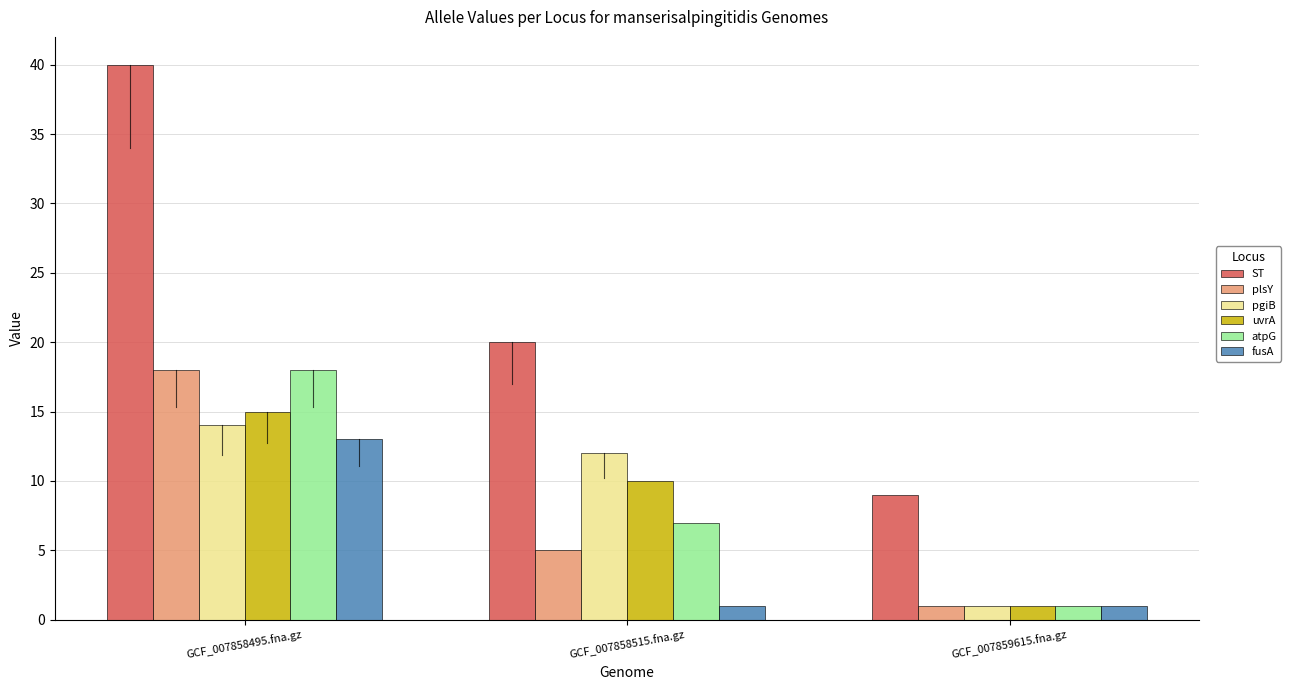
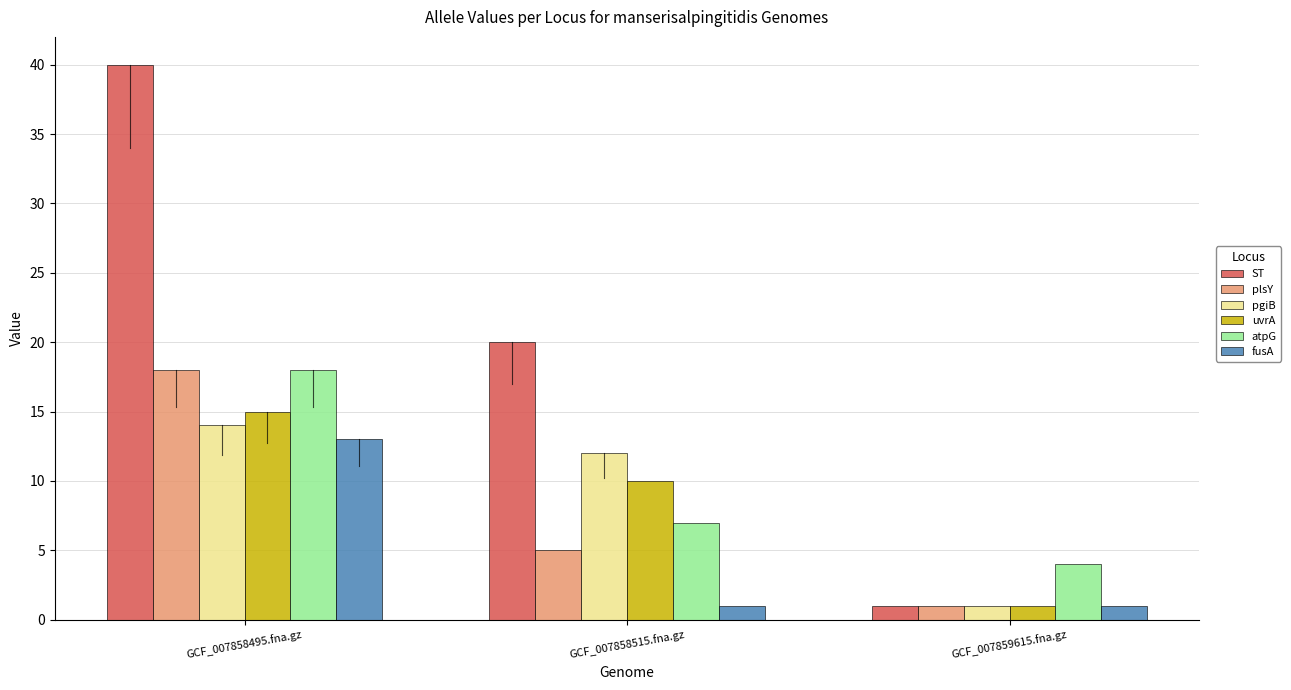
ST, GCF_007859615.fna.gz: 9 -> 1
atpG, GCF_007859615.fna.gz: 1 -> 4
